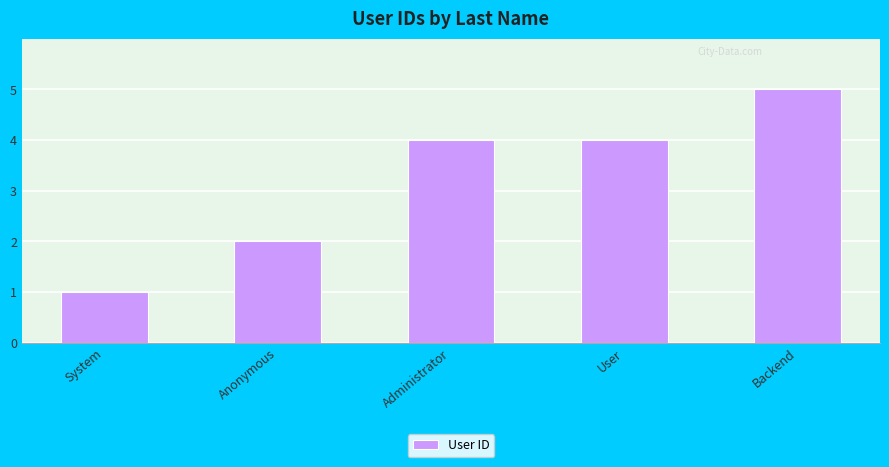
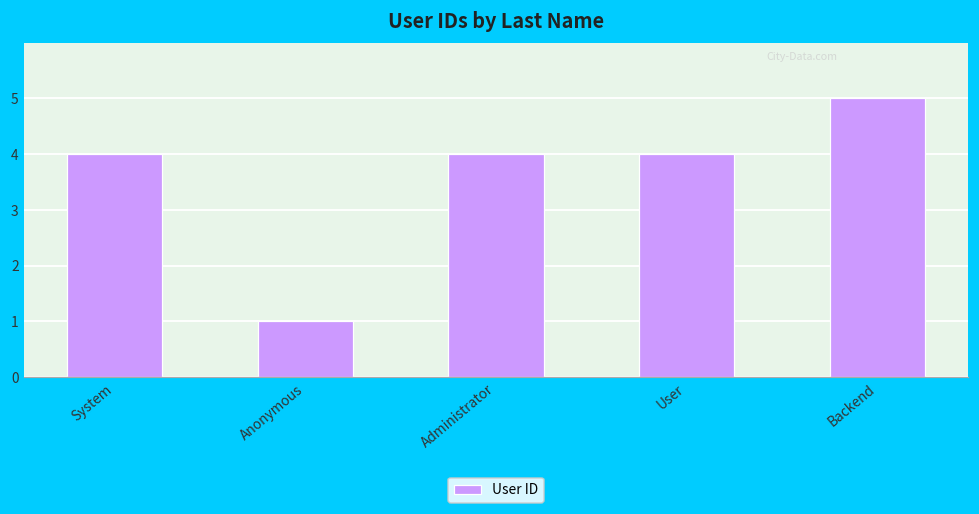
System: 1 -> 4
Anonymous: 2 -> 1
